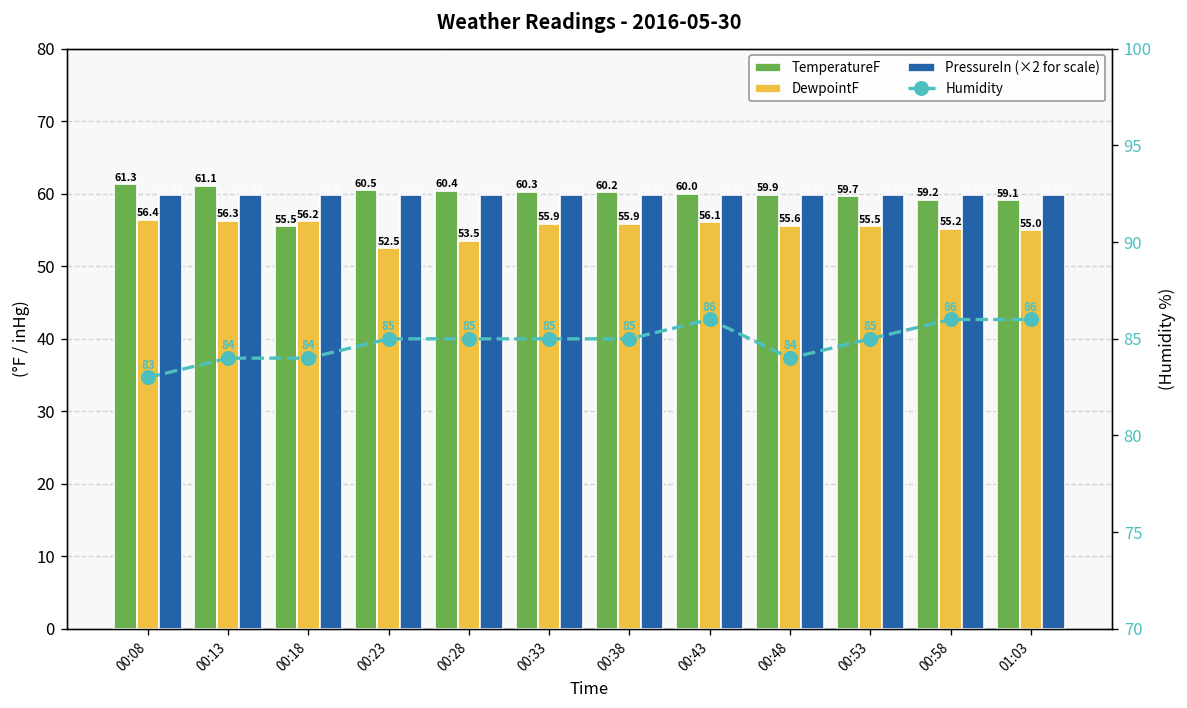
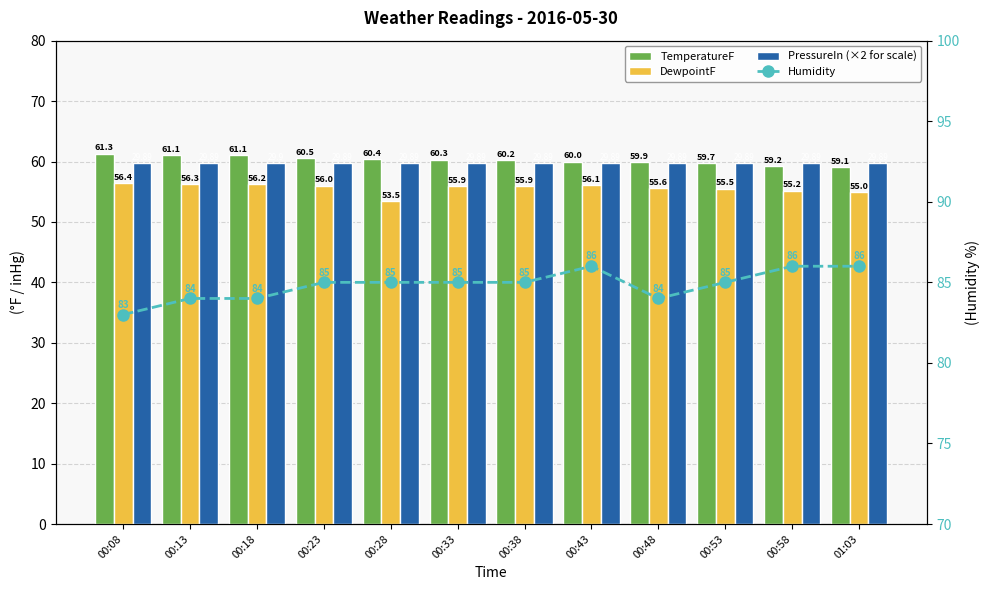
TemperatureF, 00:18: 55.5 -> 61.1
DewpointF, 00:23: 52.5 -> 56.0
